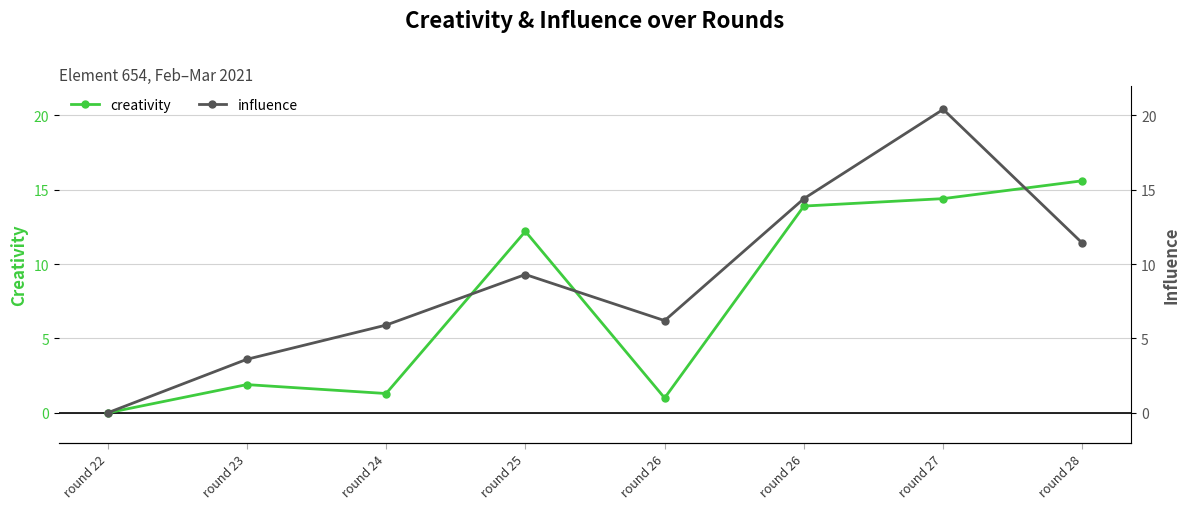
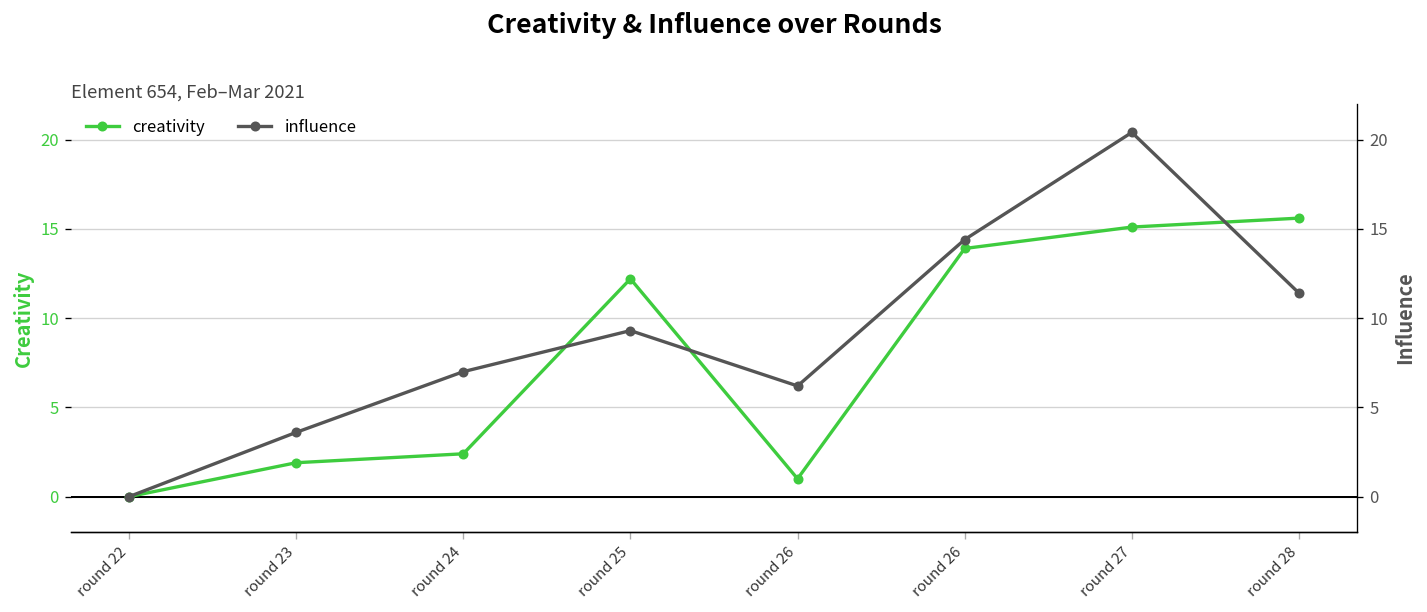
creativity, round 24: 1.3 -> 2.4
creativity, round 27: 14.4 -> 15.1
influence, round 24: 5.9 -> 7.0
